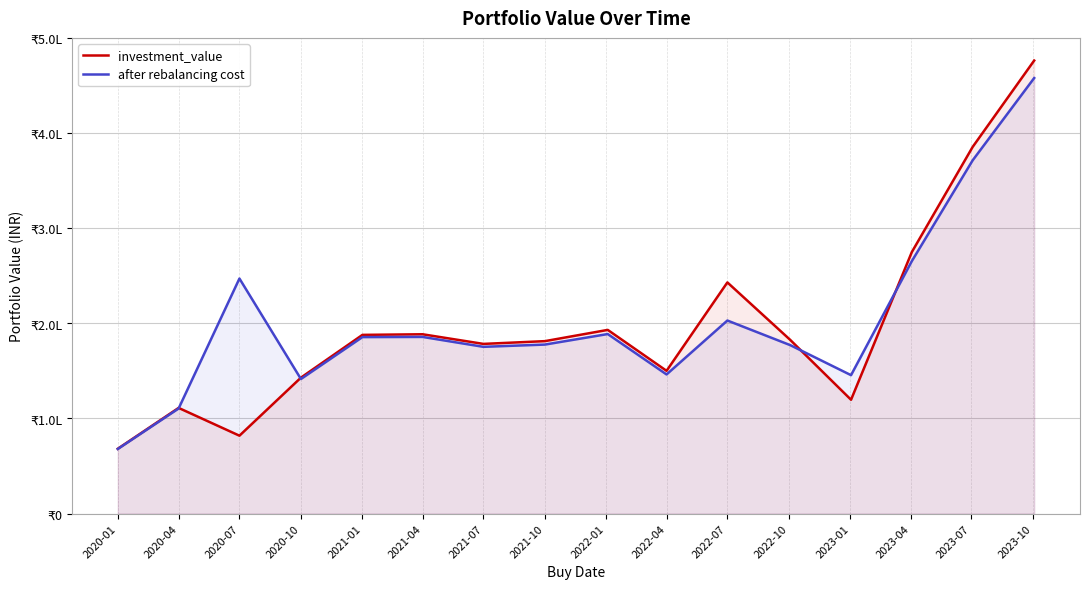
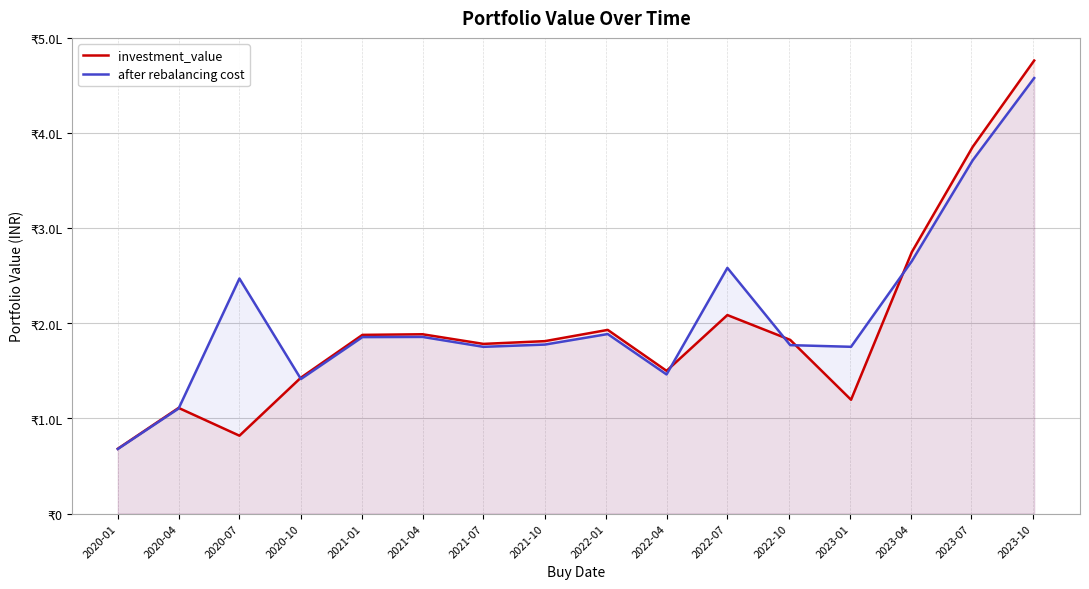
investment_value, 2022-07: ₹2.4L -> ₹2.1L
after rebalancing cost, 2022-07: ₹2.0L -> ₹2.6L
after rebalancing cost, 2023-01: ₹1.5L -> ₹1.8L
